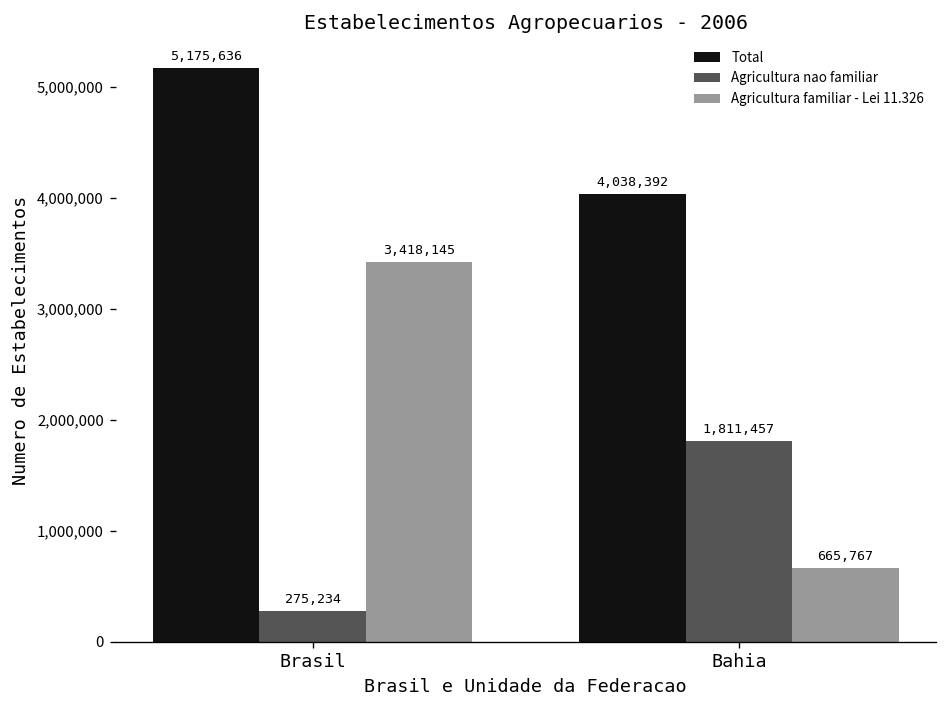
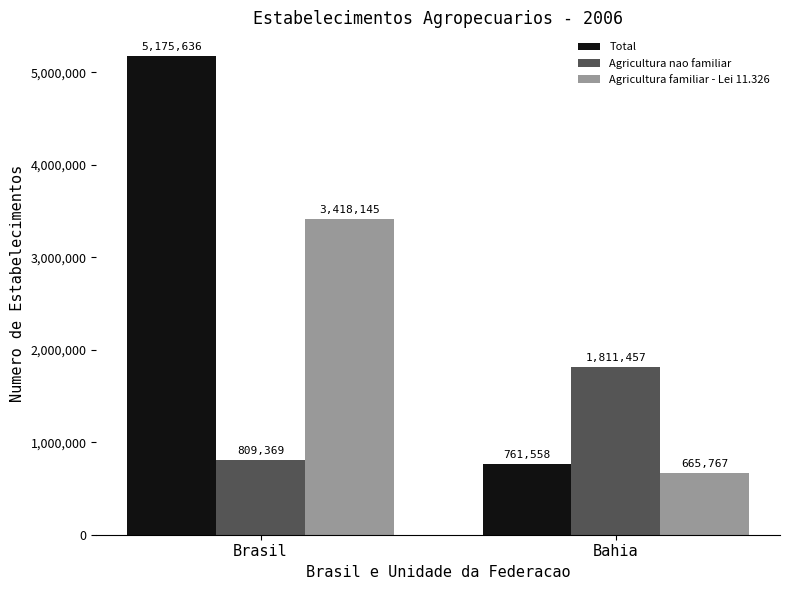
Agricultura nao familiar, Brasil: 275,234 -> 809,369
Total, Bahia: 4,038,392 -> 761,558
